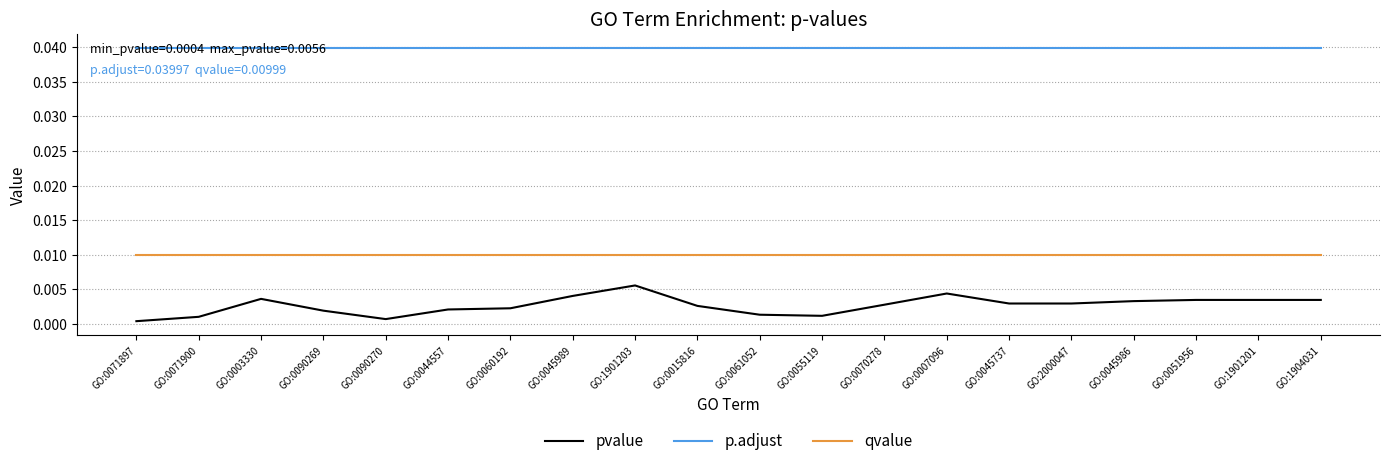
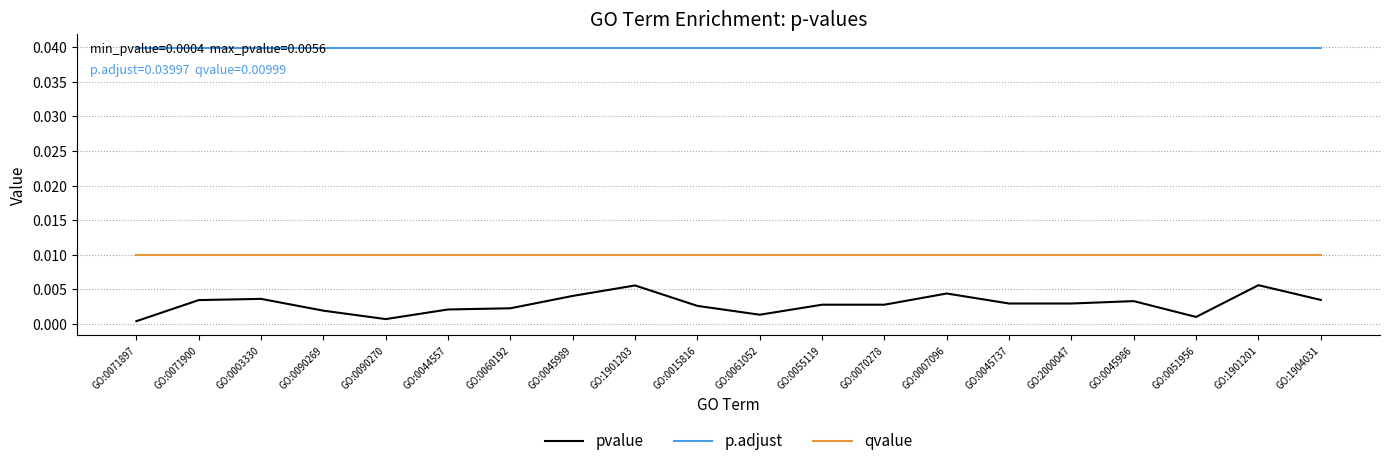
pvalue, GO:0071900: 0.001 -> 0.003
pvalue, GO:0055119: 0.001 -> 0.003
pvalue, GO:0051956: 0.003 -> 0.001
pvalue, GO:1901201: 0.003 -> 0.006
